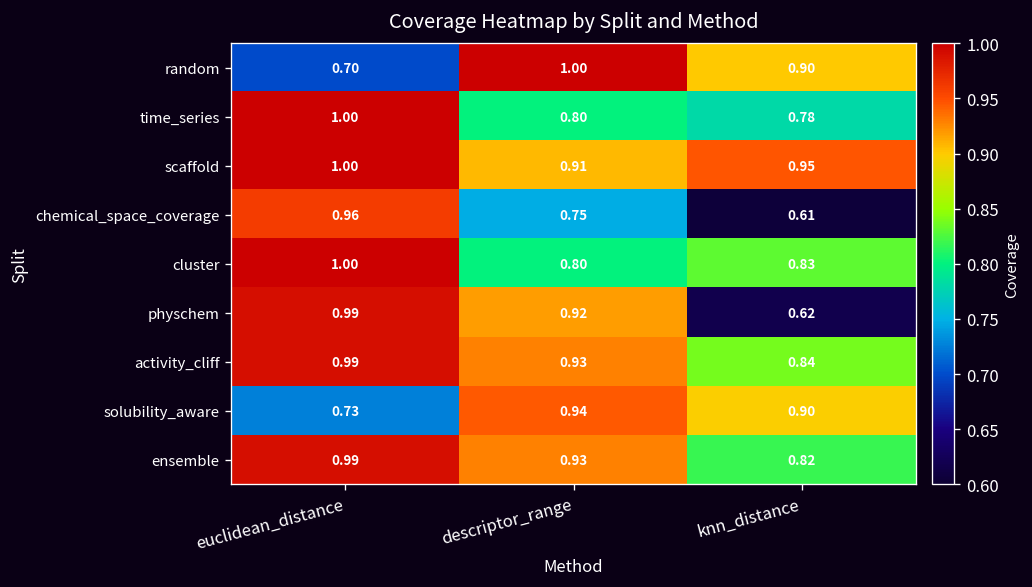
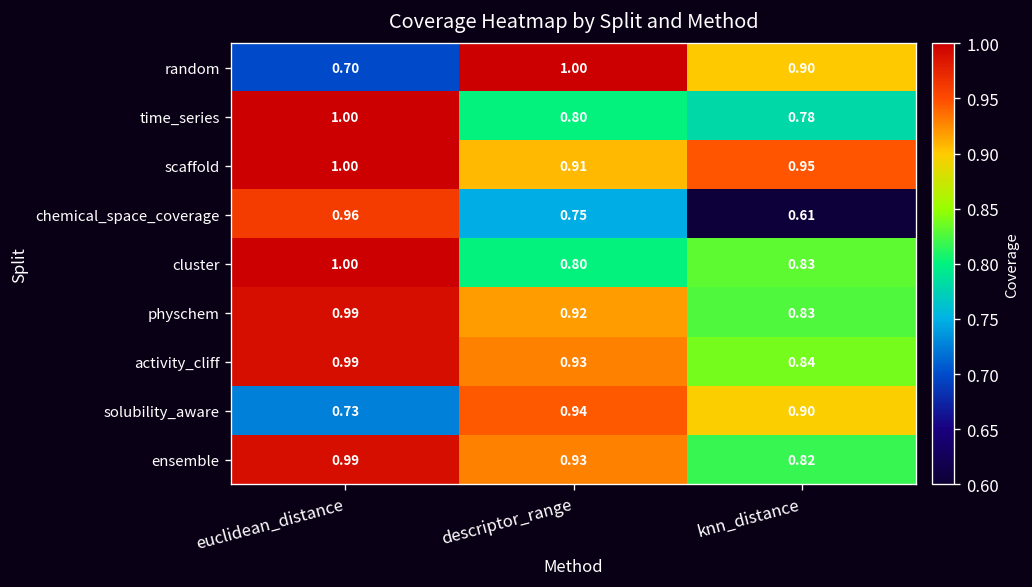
physchem, knn_distance: 0.62 -> 0.83
